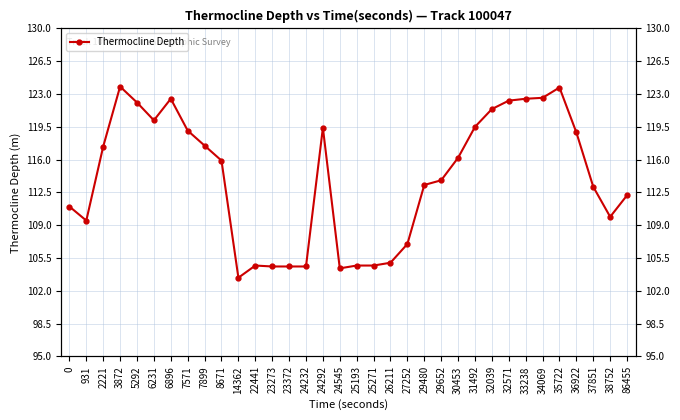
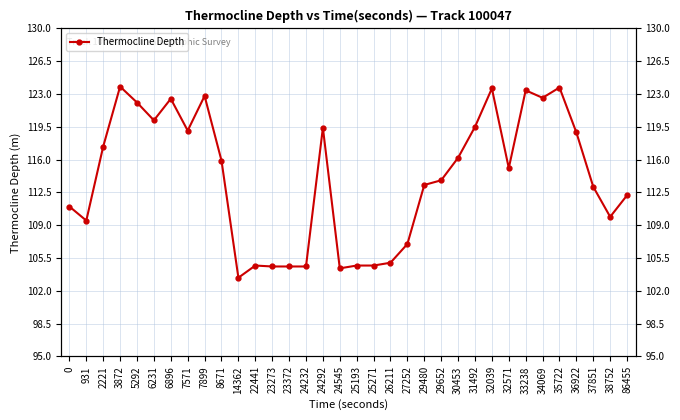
7899: 118 -> 123
32039: 121 -> 124
32571: 122 -> 115
33238: 122.5 -> 123.4
